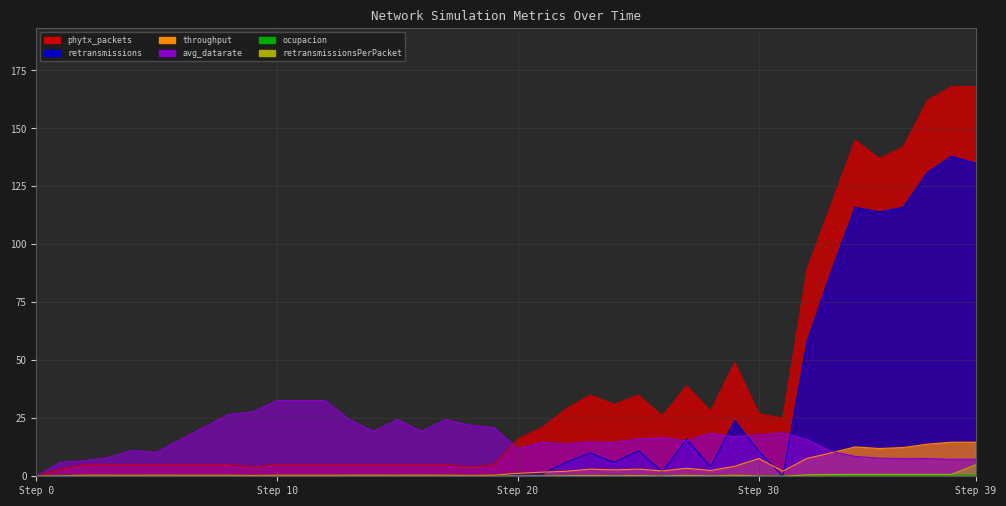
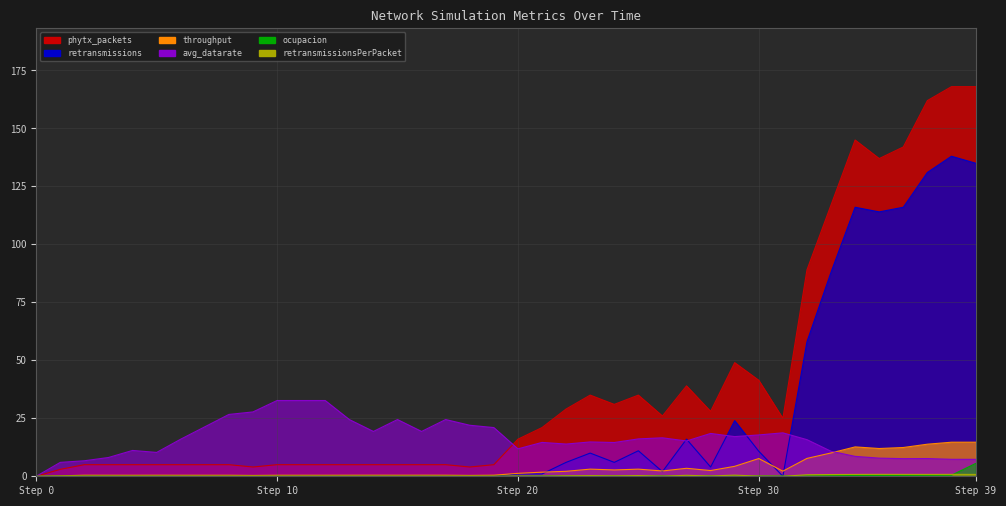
phytx_packets, Step 30: 27 -> 41
ocupacion, Step 39: 0 -> 6
retransmissionsPerPacket, Step 39: 5 -> 1
